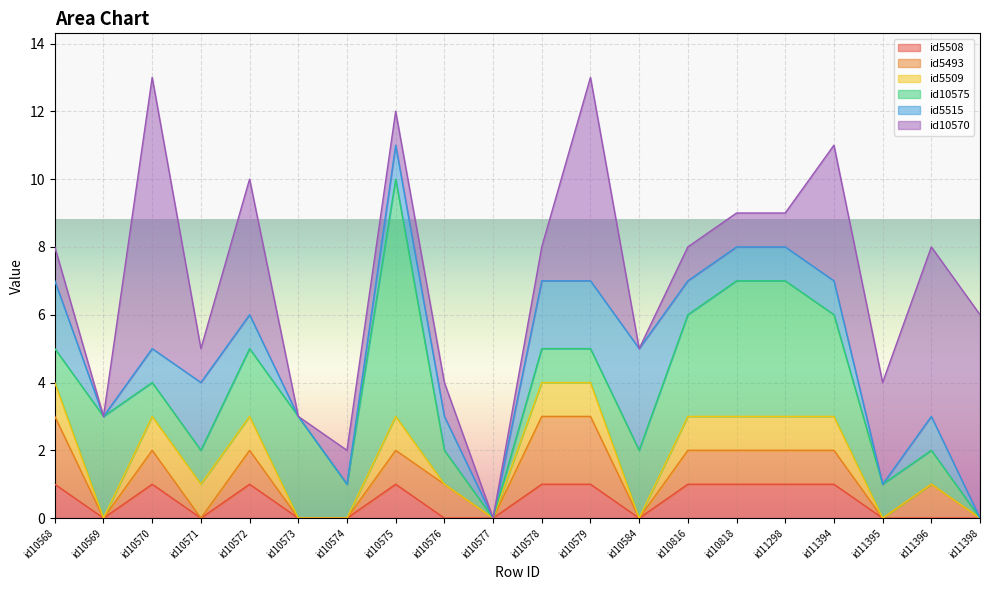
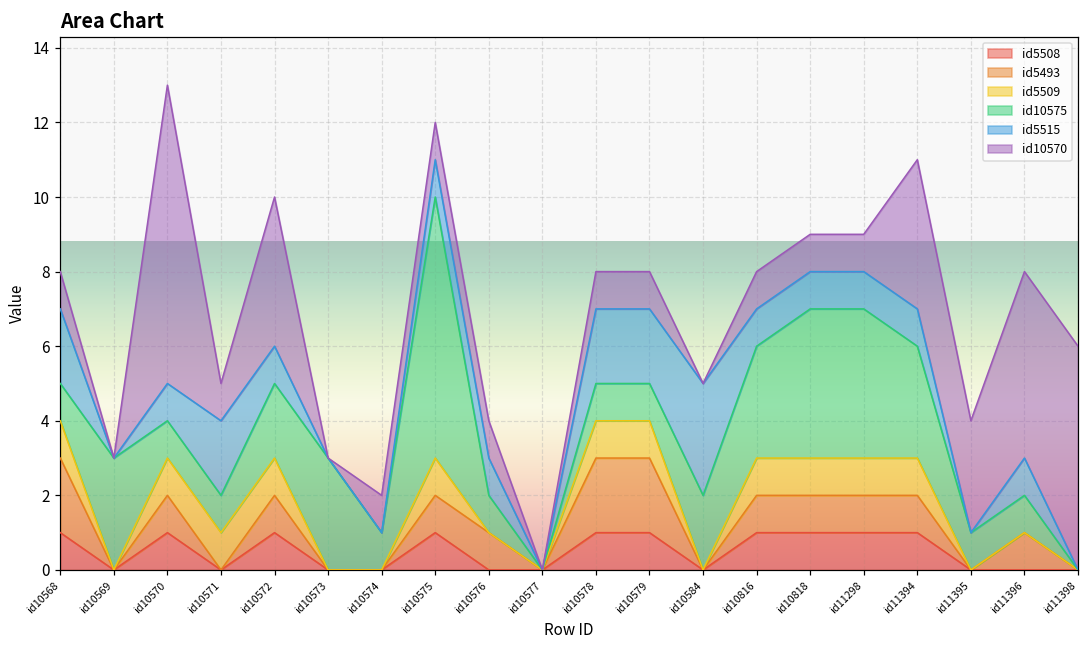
id10570, id10579: 6 -> 1
